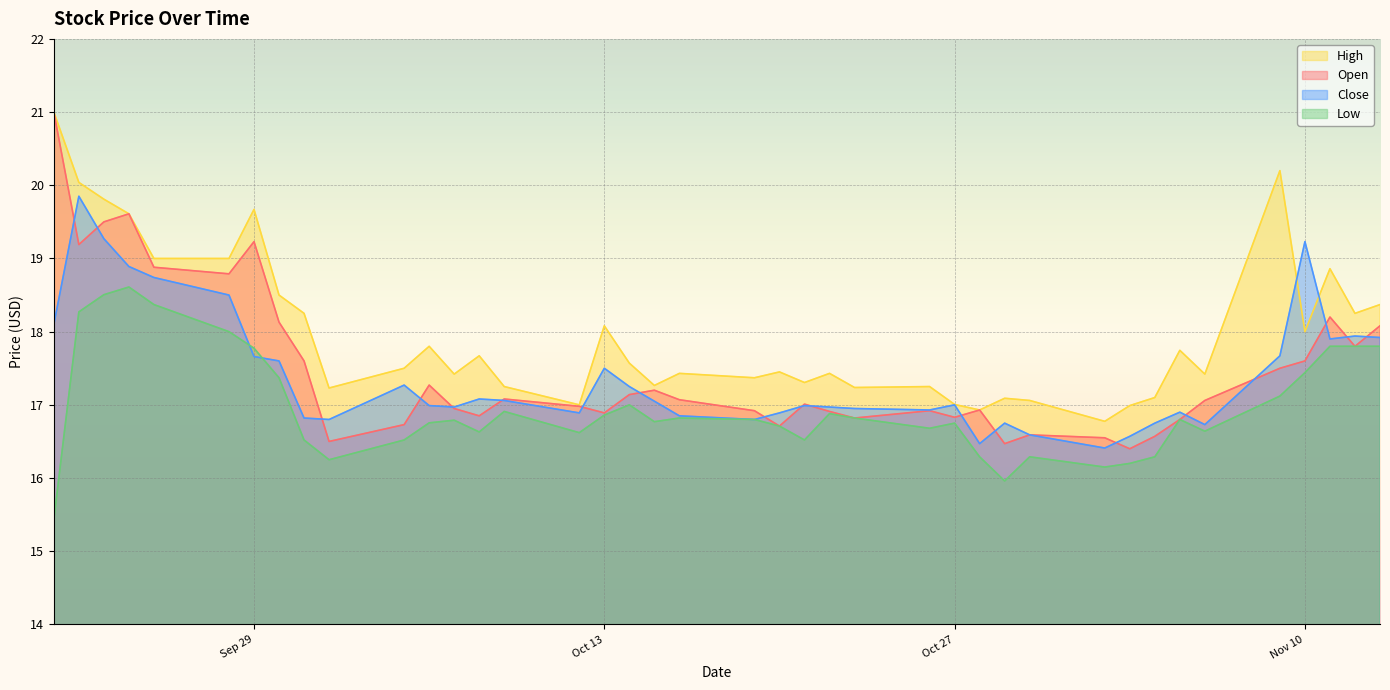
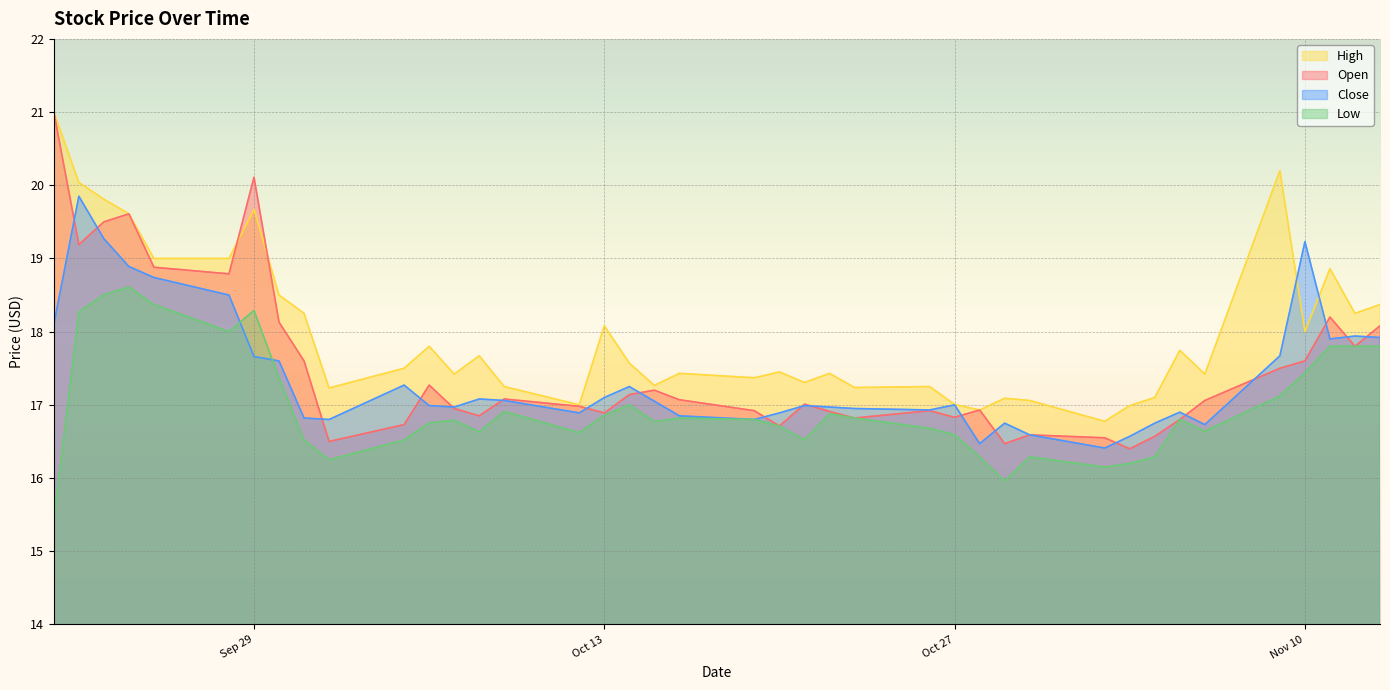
Open, Sep 29: 19.2 -> 20.1
Low, Sep 29: 17.8 -> 18.3
Close, Oct 13: 17.5 -> 17.1
Low, Oct 27: 16.8 -> 16.6
